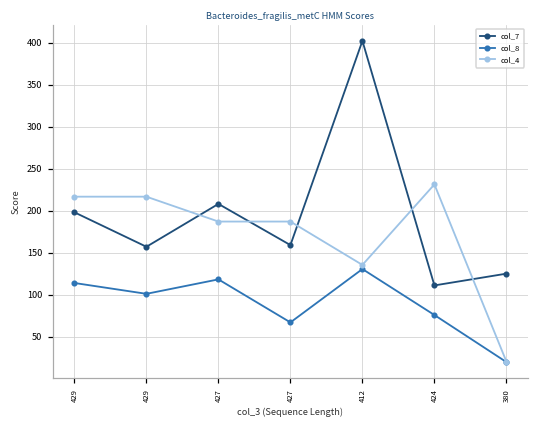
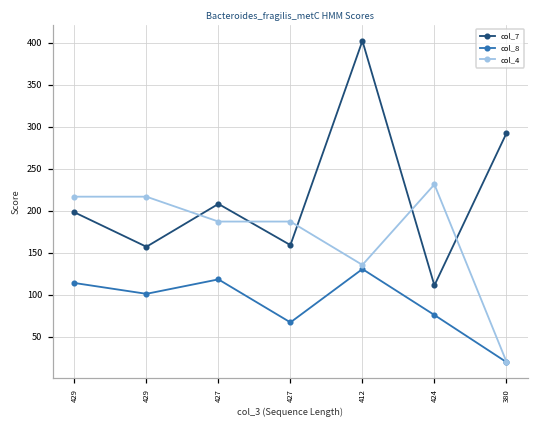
col_7, 380: 130 -> 290
